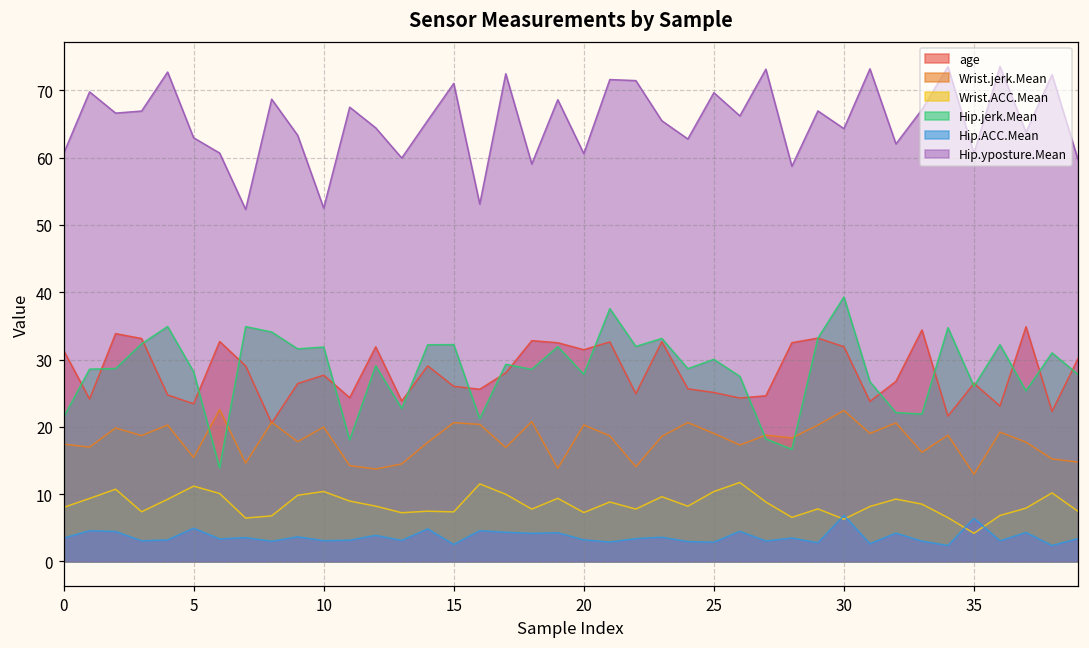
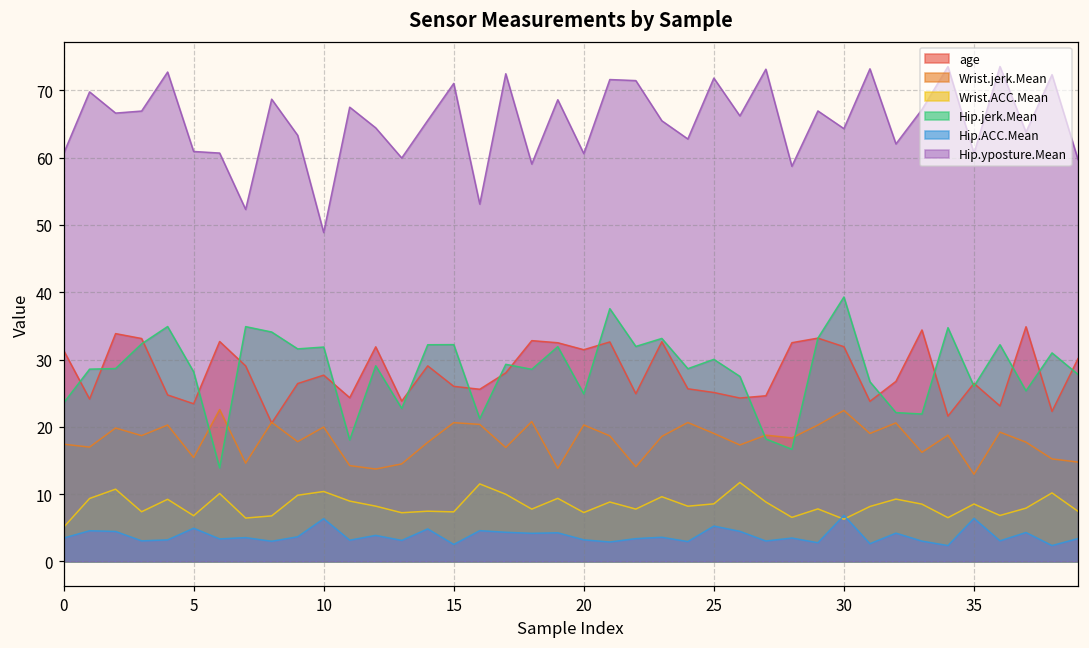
Wrist.ACC.Mean, 0: 8 -> 5
Hip.jerk.Mean, 0: 21 -> 24
Wrist.ACC.Mean, 5: 11 -> 7
Hip.yposture.Mean, 5: 63 -> 61
Hip.ACC.Mean, 10: 3 -> 6
Hip.yposture.Mean, 10: 53 -> 49
Hip.jerk.Mean, 20: 28 -> 25
Wrist.ACC.Mean, 25: 10 -> 9
Hip.ACC.Mean, 25: 3 -> 5
Hip.yposture.Mean, 25: 70 -> 72
Wrist.ACC.Mean, 35: 4 -> 9
